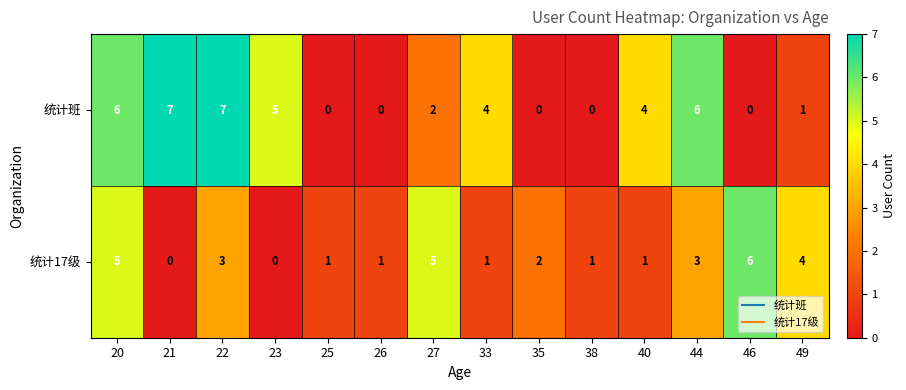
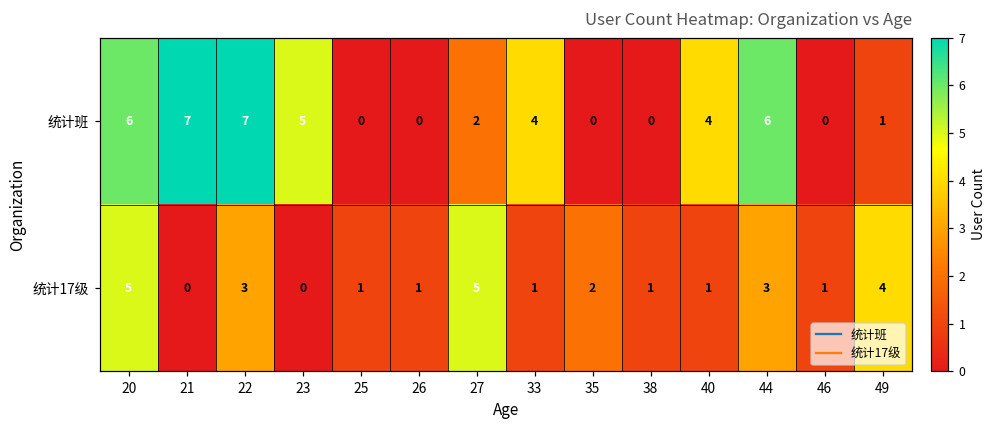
统计17级, 46: 6 -> 1
